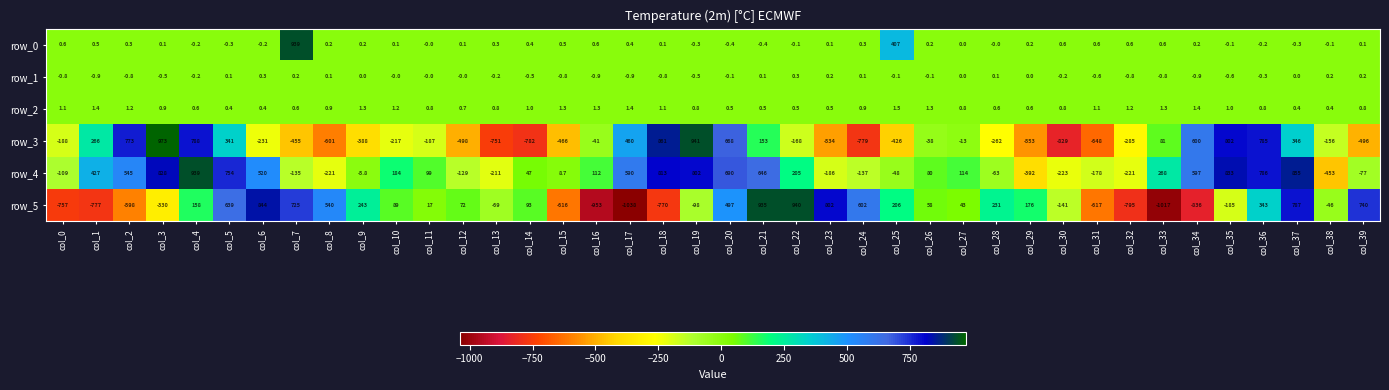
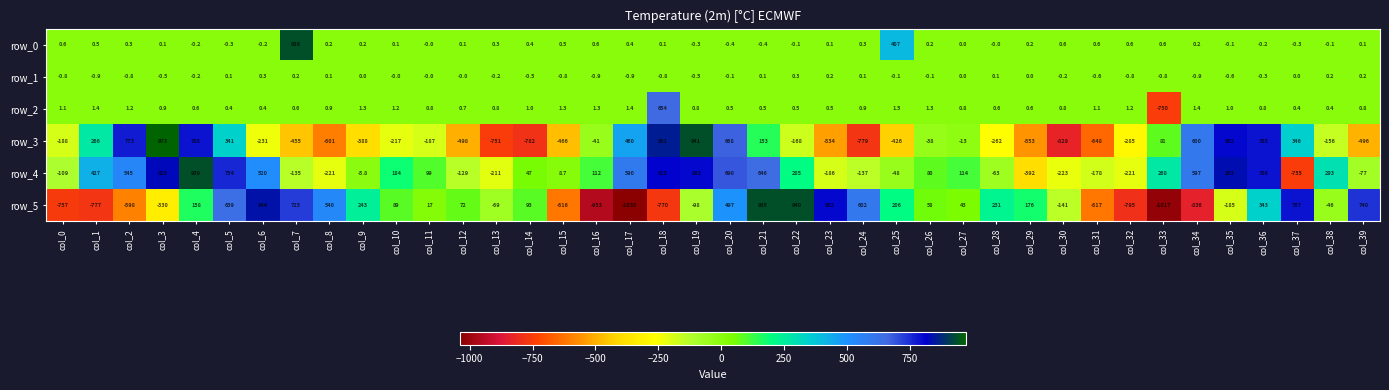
row_2, col_18: 1.1 -> 654
row_2, col_33: 1.3 -> -750
row_4, col_37: 855 -> -755
row_4, col_38: -453 -> 293
